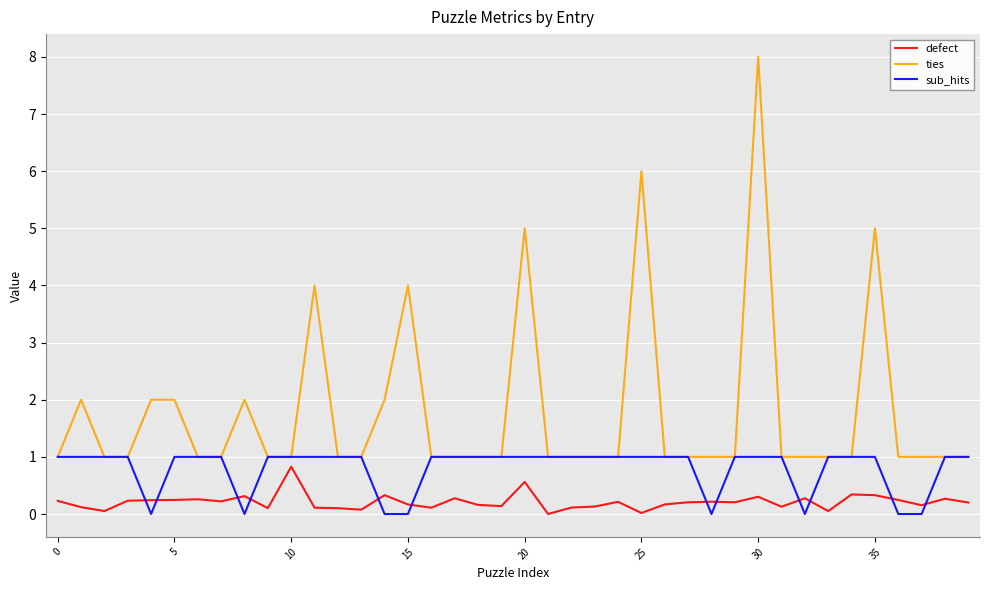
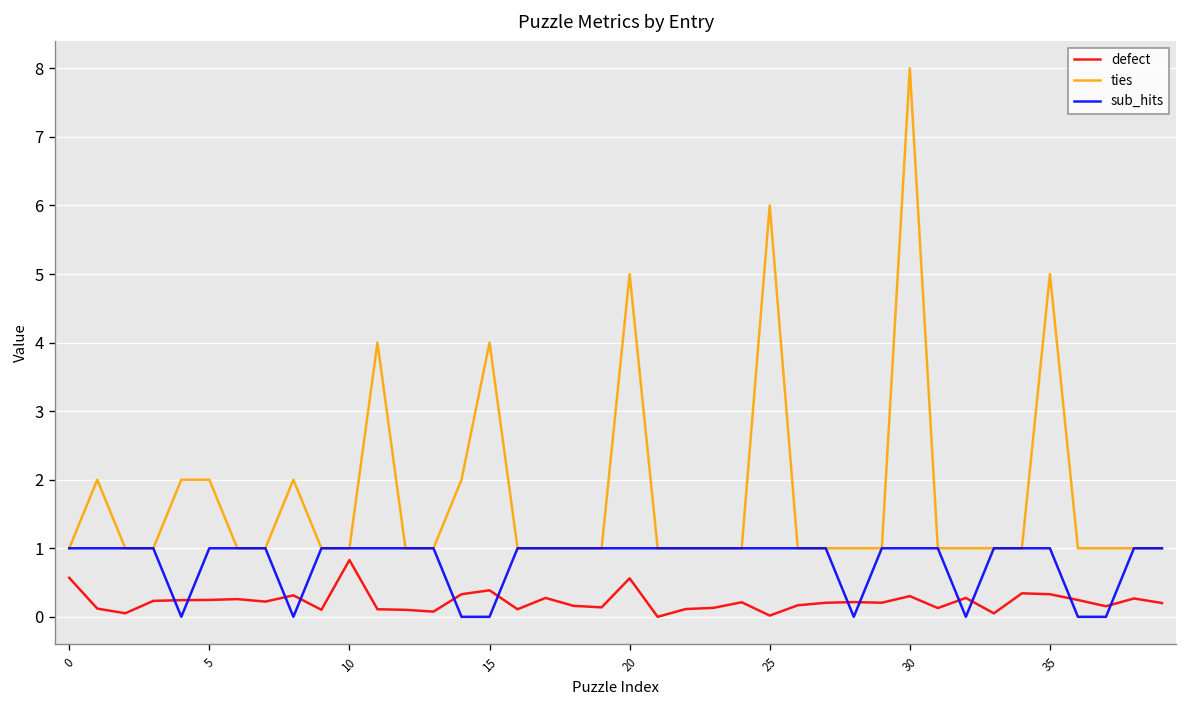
defect, 0: 0.2 -> 0.6
defect, 15: 0.2 -> 0.4
